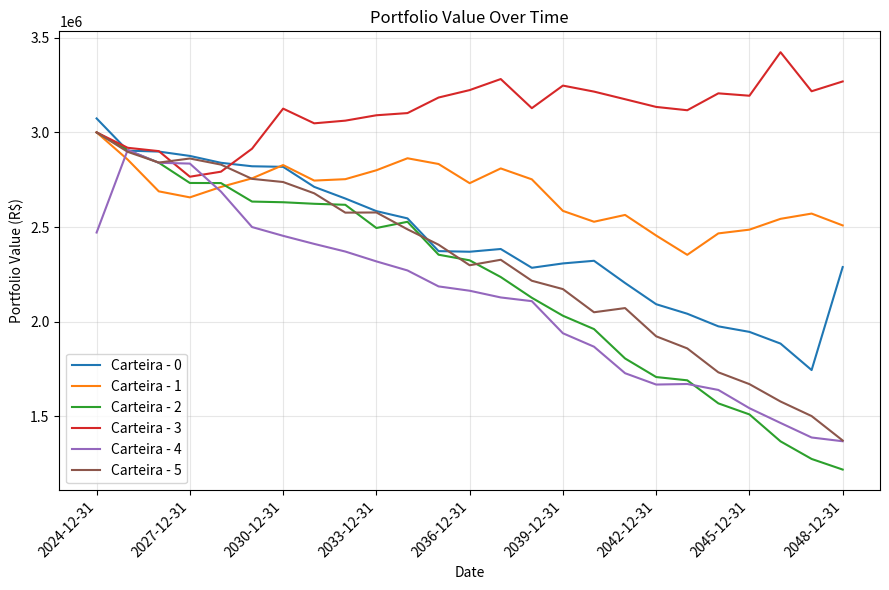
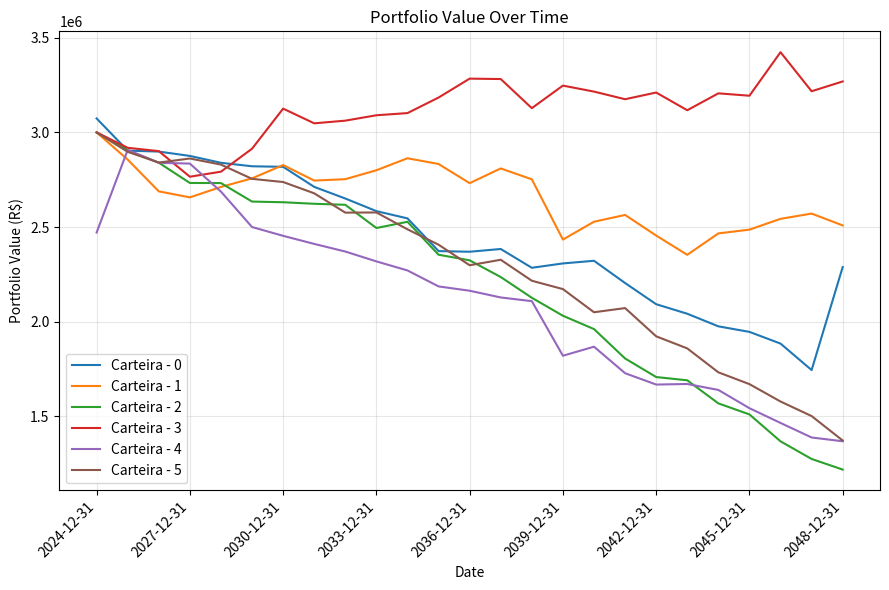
Carteira - 3, 2036-12-31: 3220000 -> 3280000
Carteira - 1, 2039-12-31: 2590000 -> 2430000
Carteira - 4, 2039-12-31: 1940000 -> 1820000
Carteira - 3, 2042-12-31: 3130000 -> 3210000
